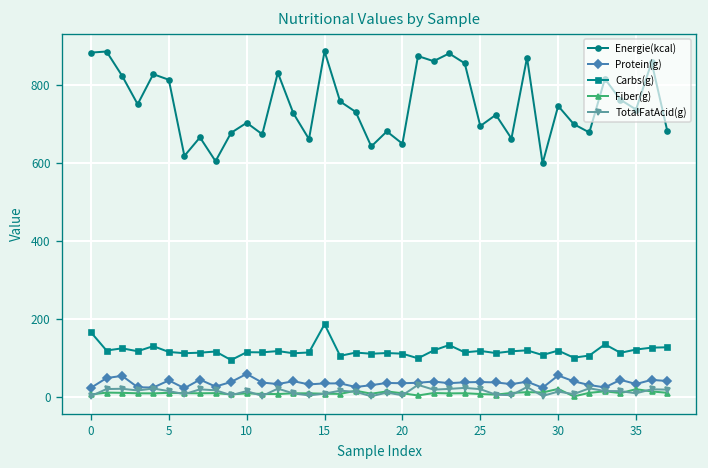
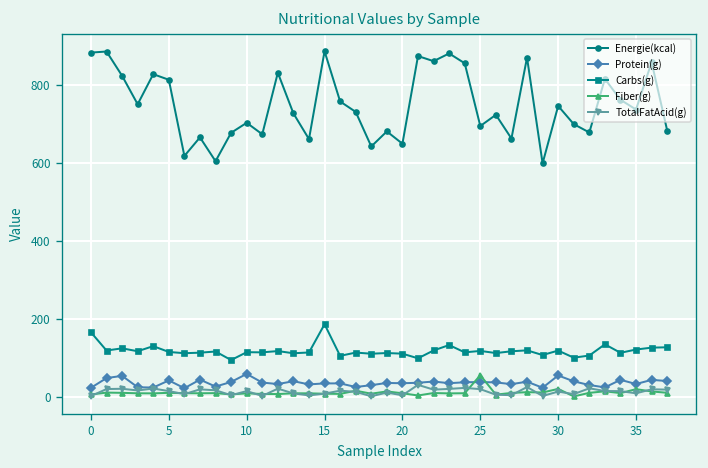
Fiber(g), 25: 10 -> 60
